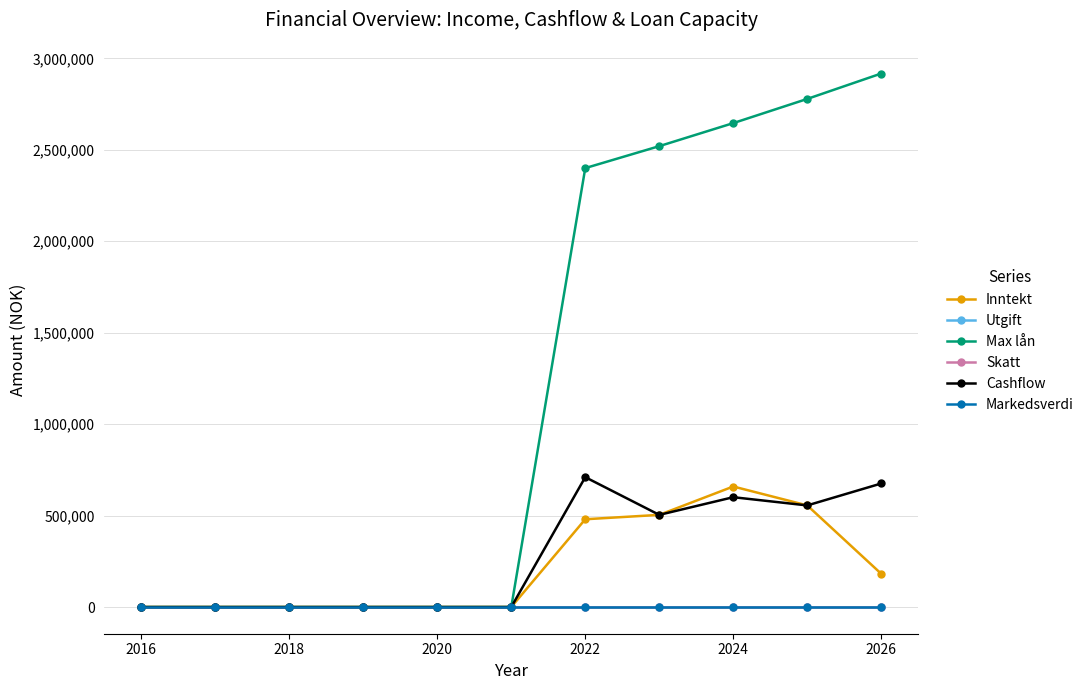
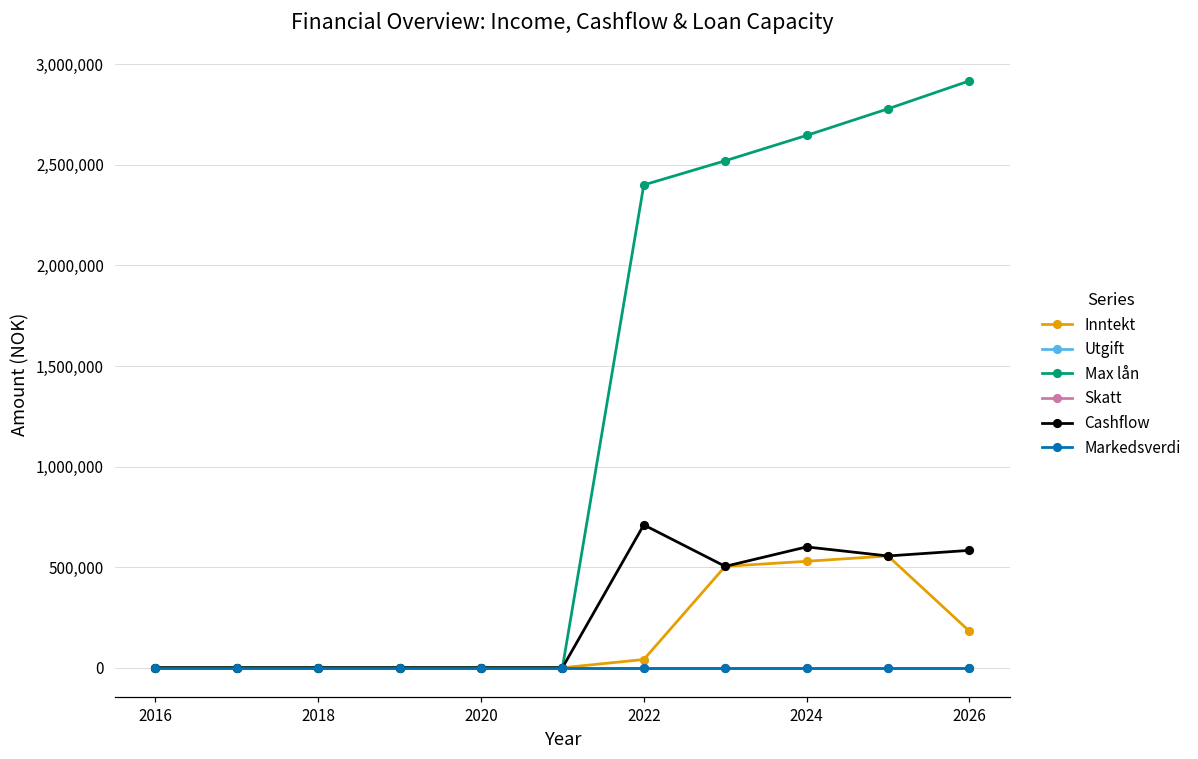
Inntekt, 2022: 480,000 -> 40,000
Inntekt, 2024: 660,000 -> 530,000
Cashflow, 2026: 680,000 -> 580,000
